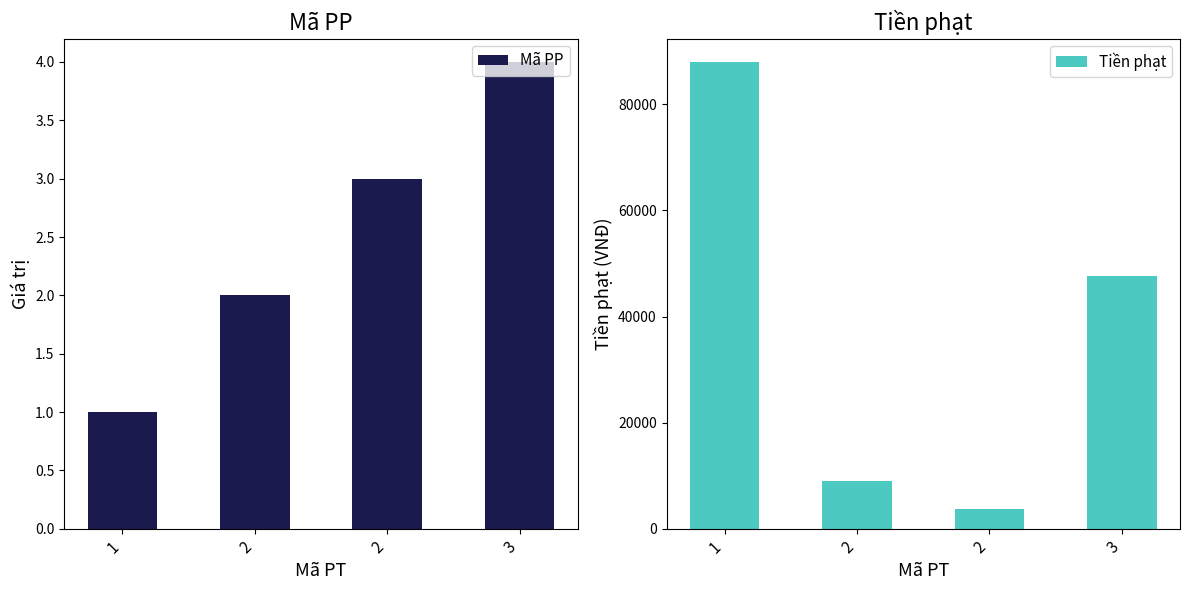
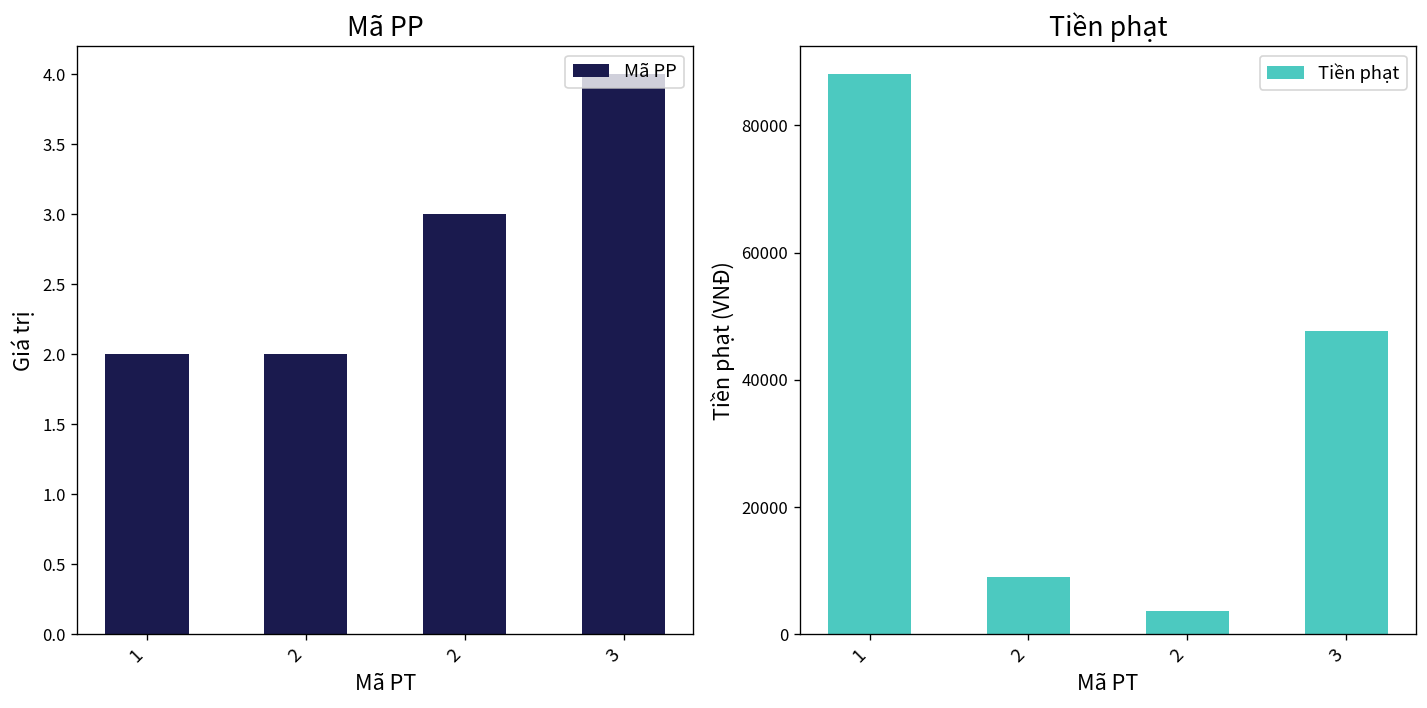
Mã PP, 1: 1 -> 2
